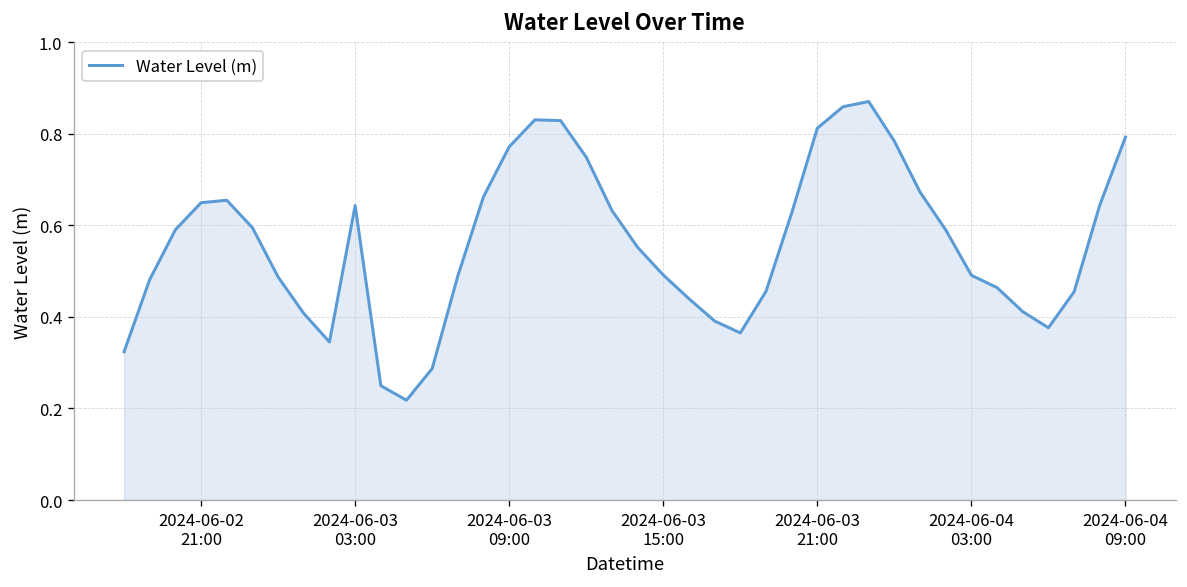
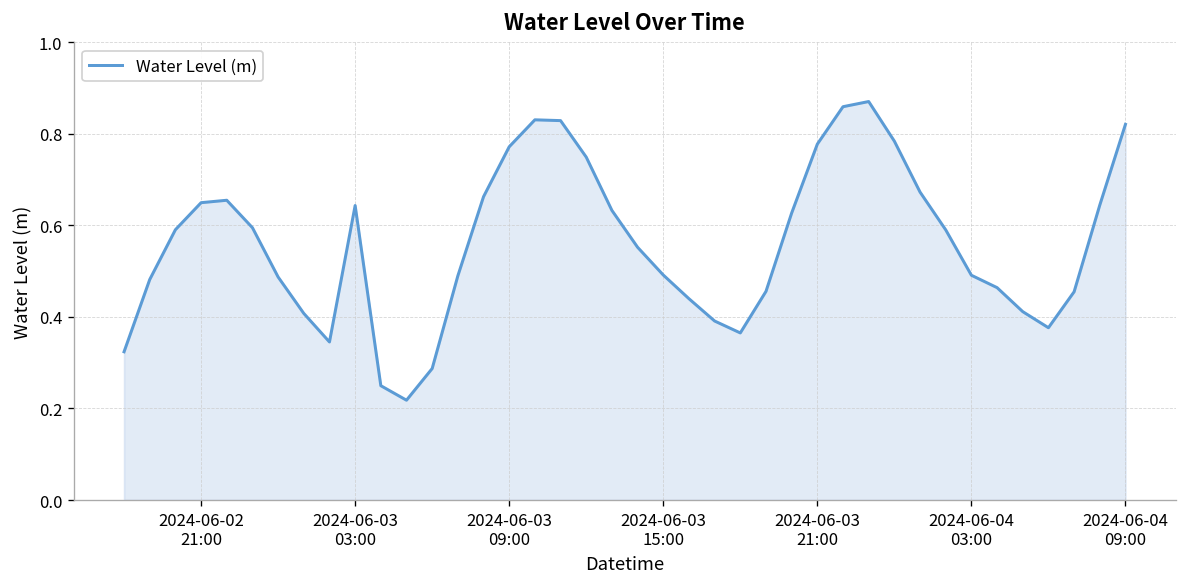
2024-06-03 21:00: 0.81 -> 0.78
2024-06-04 09:00: 0.79 -> 0.82
